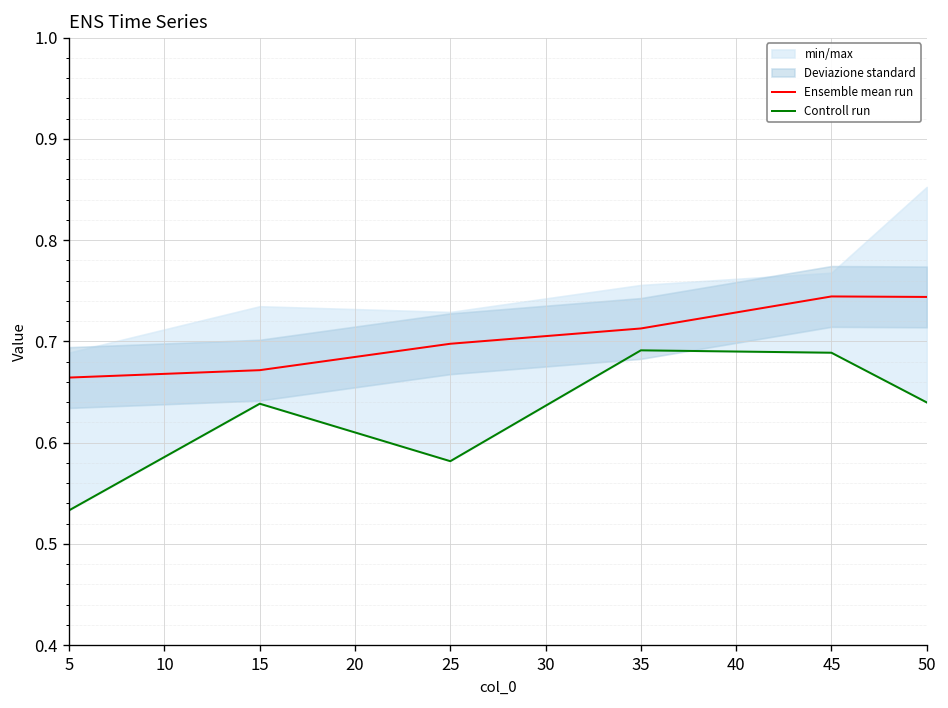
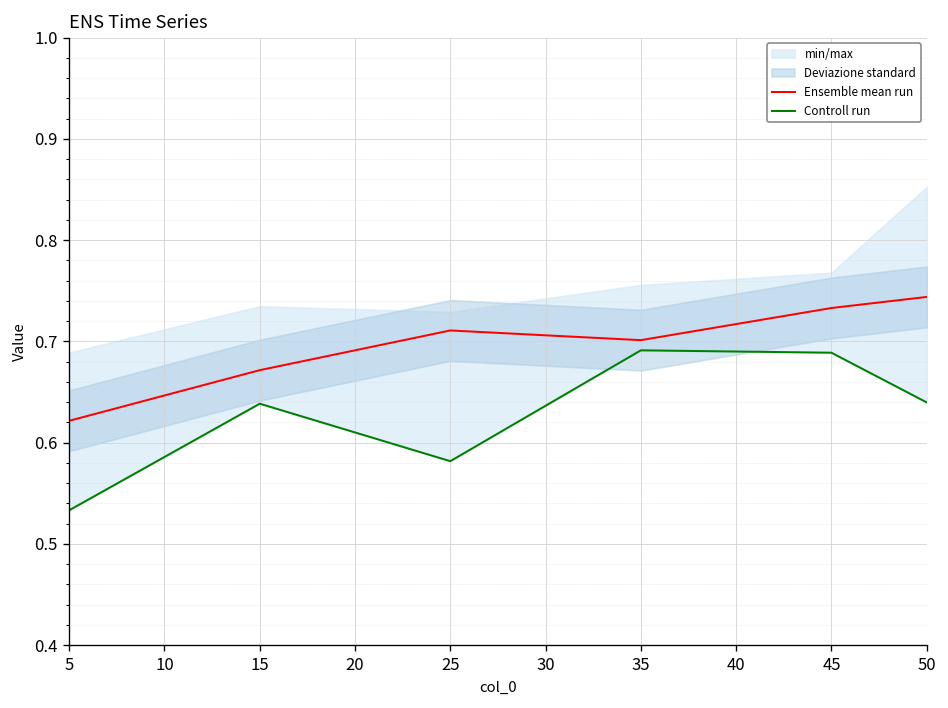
Ensemble mean run, 5: 0.66 -> 0.62
Ensemble mean run, 25: 0.70 -> 0.71
Ensemble mean run, 35: 0.71 -> 0.70
Ensemble mean run, 45: 0.74 -> 0.73
